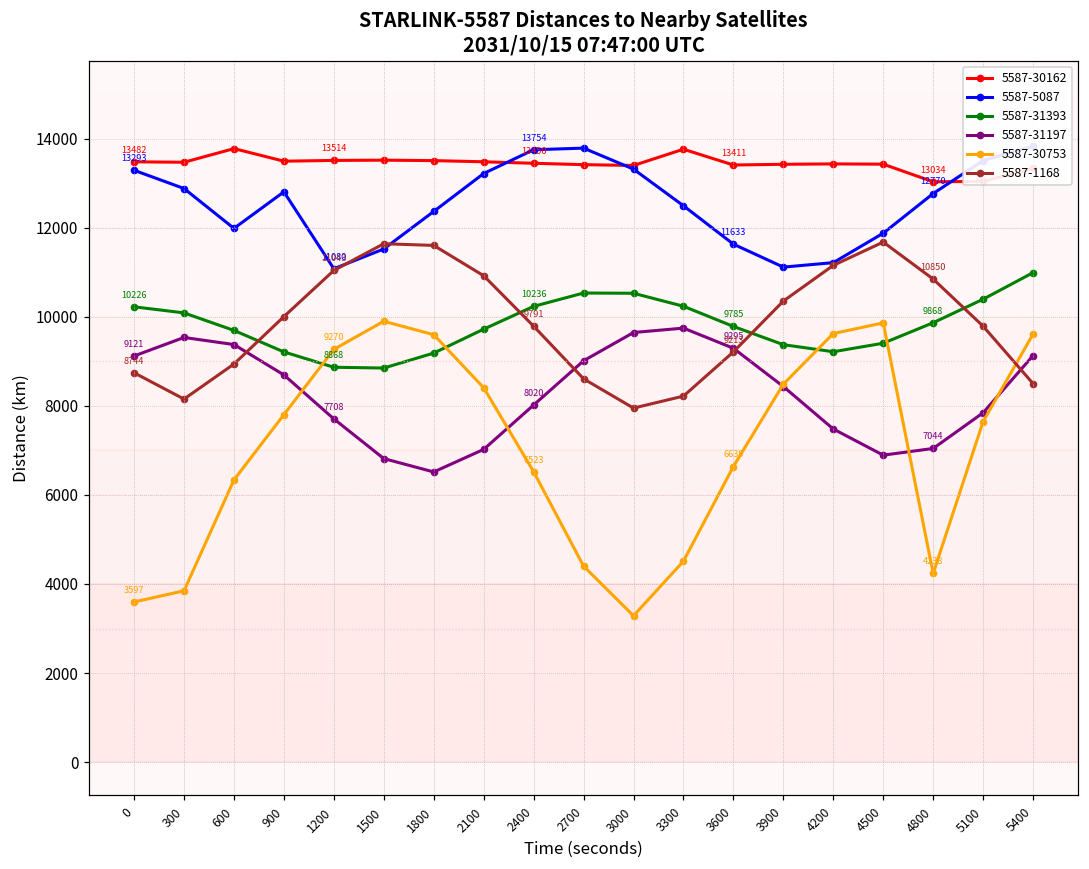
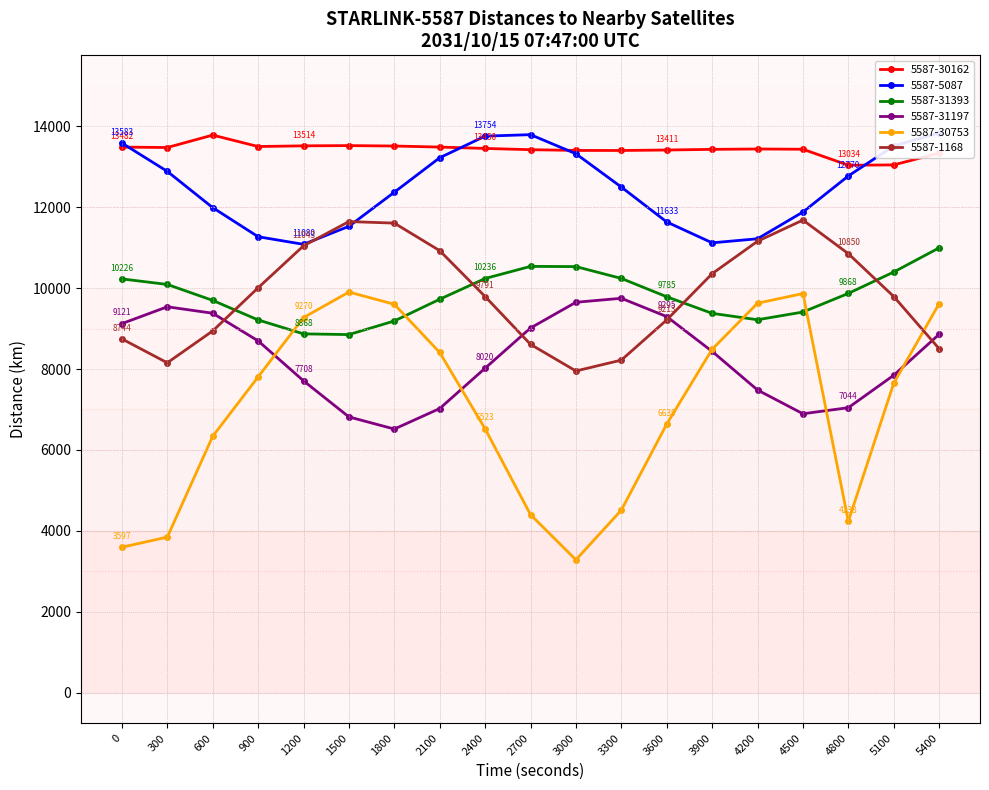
5587-5087, 0: 13293 -> 13583
5587-5087, 900: 12800 -> 11300
5587-30162, 3300: 13800 -> 13400
5587-31197, 5400: 9100 -> 8900
